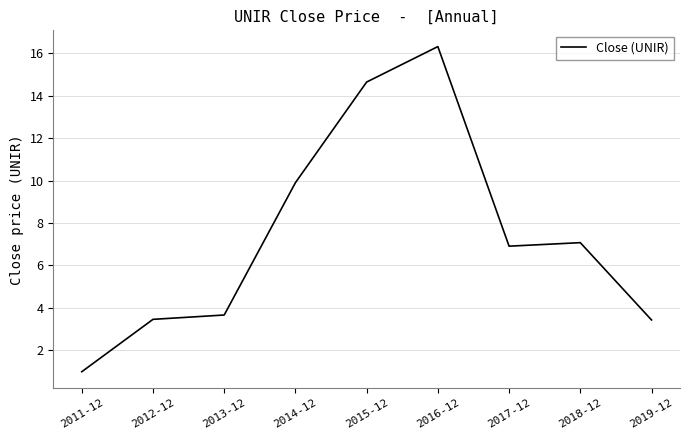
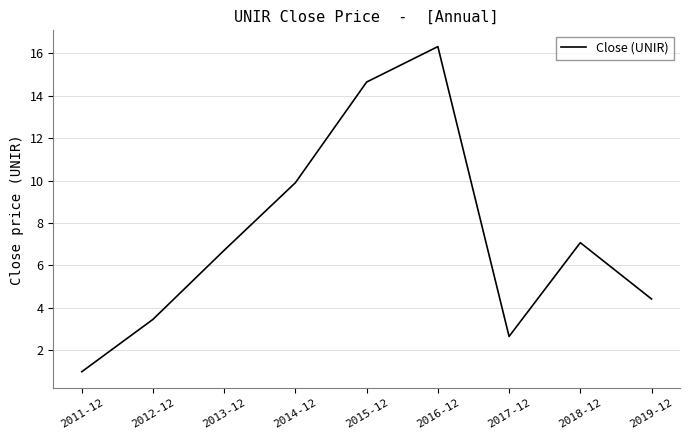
2013-12: 3.7 -> 6.7
2017-12: 6.9 -> 2.6
2019-12: 3.4 -> 4.4
